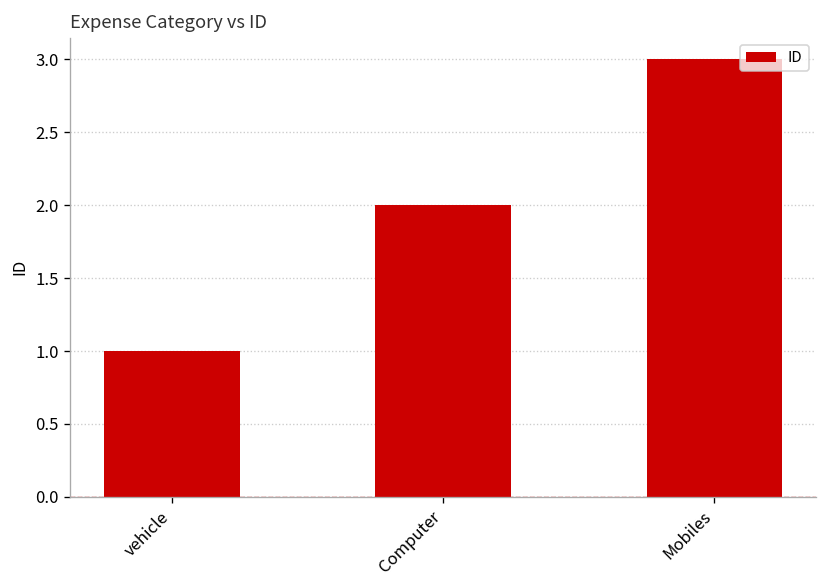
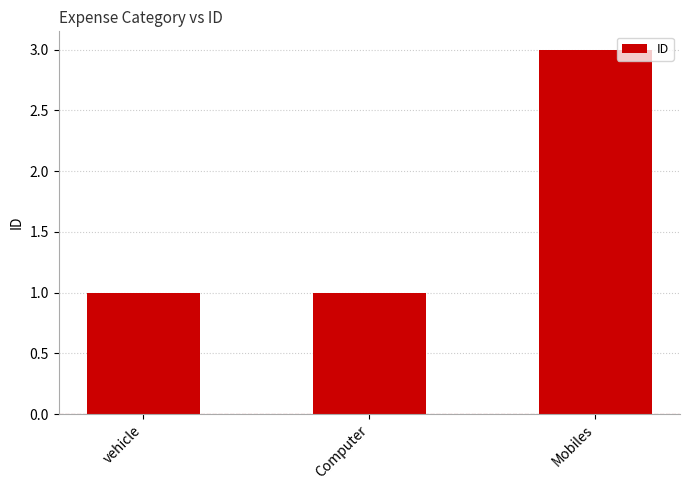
Computer: 2 -> 1
